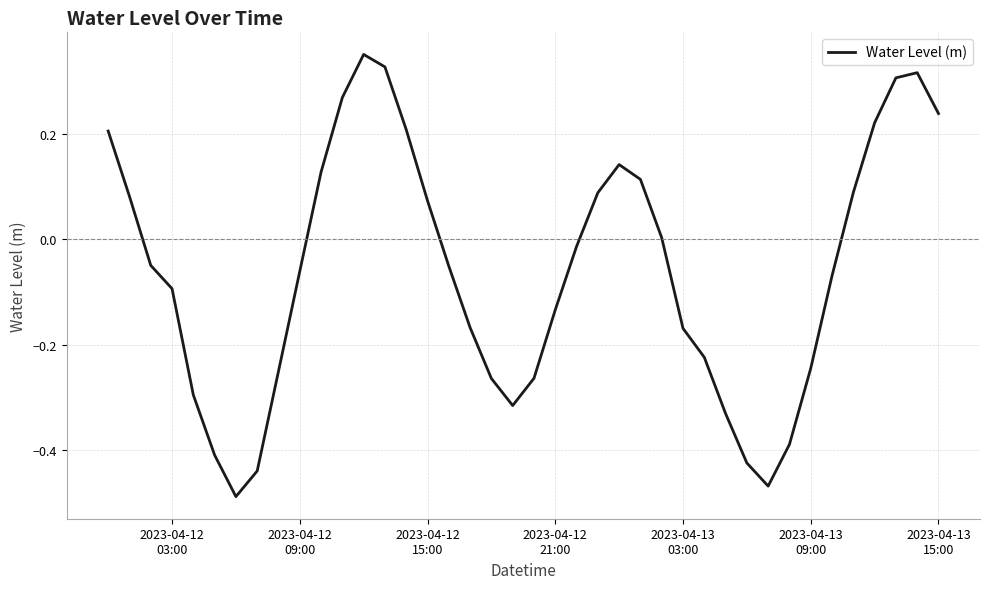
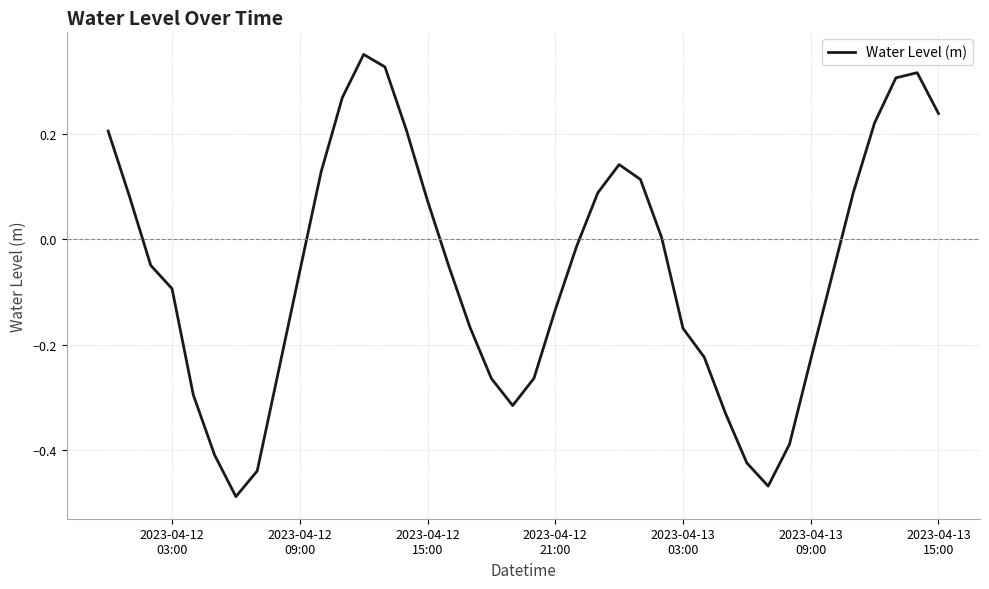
2023-04-13 09:00: -0.24 -> -0.23
